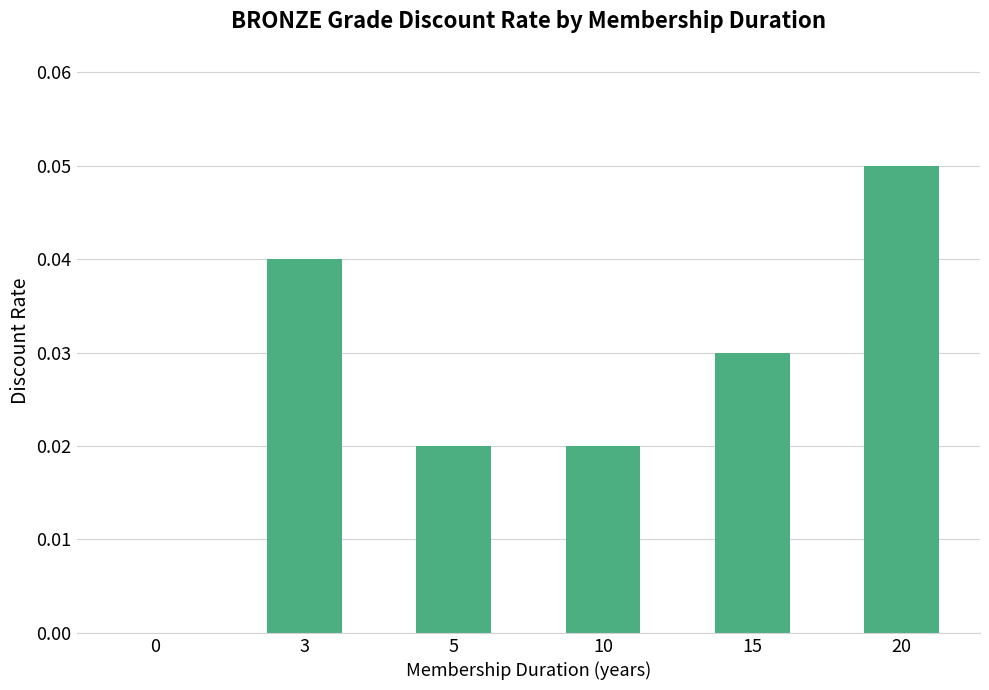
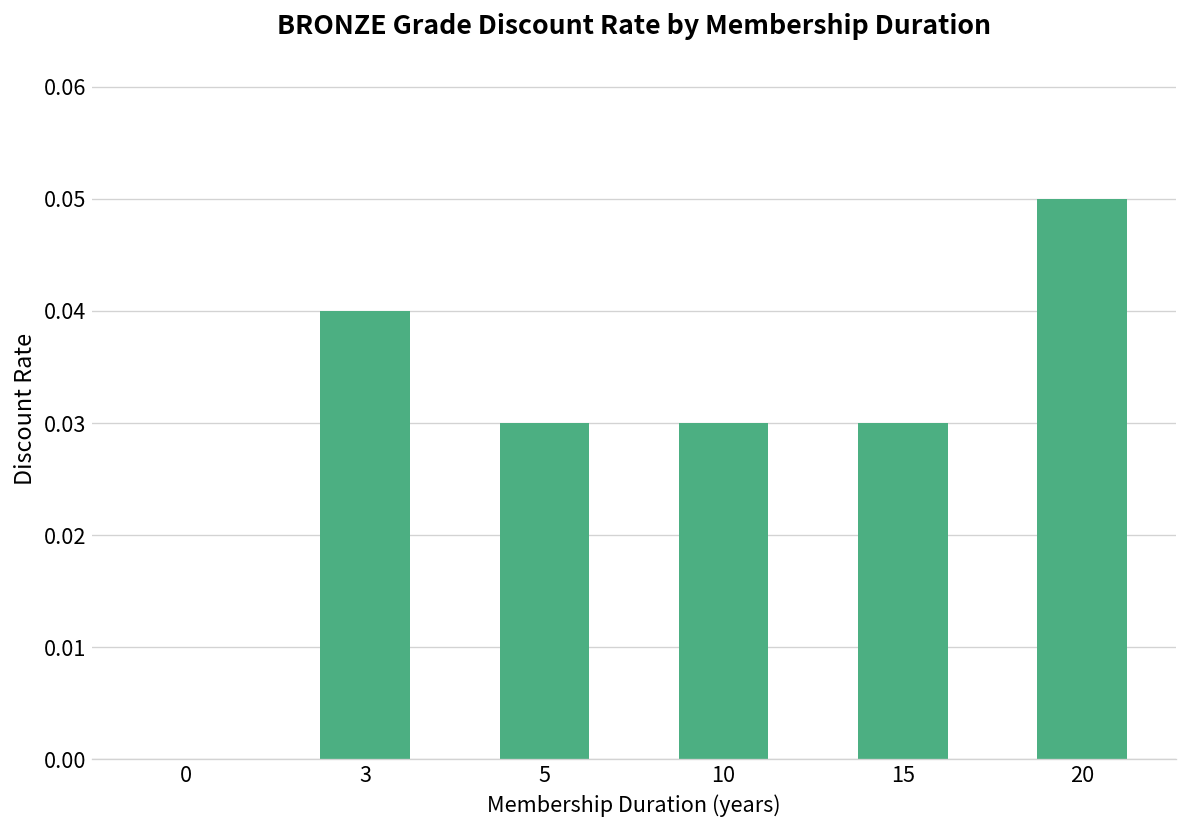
5: 0.02 -> 0.03
10: 0.02 -> 0.03
